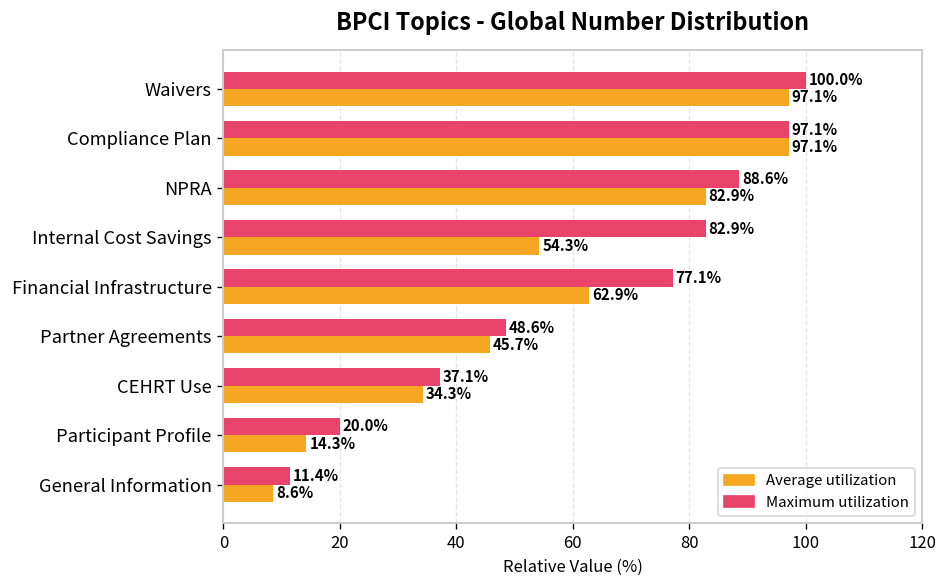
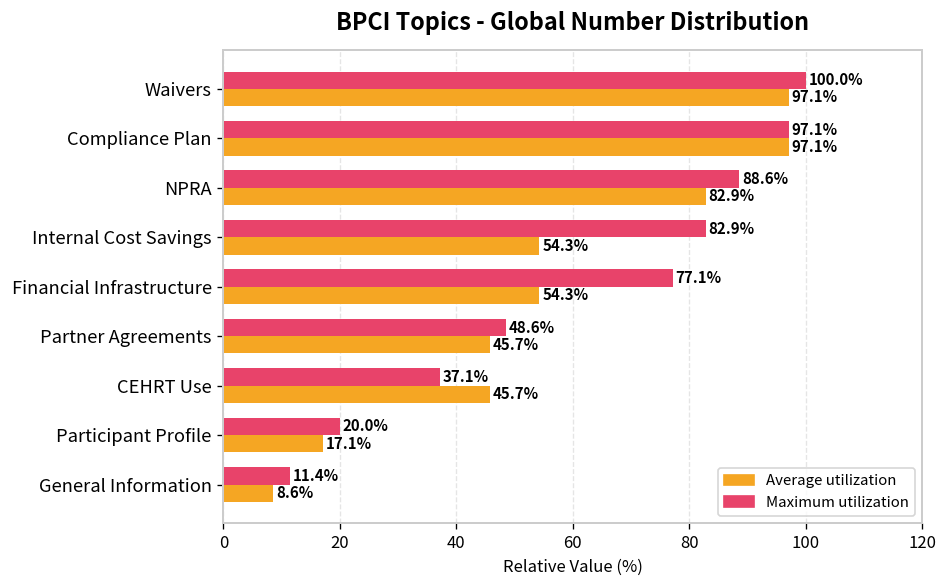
Average utilization, Financial Infrastructure: 62.9% -> 54.3%
Average utilization, CEHRT Use: 34.3% -> 45.7%
Average utilization, Participant Profile: 14.3% -> 17.1%
